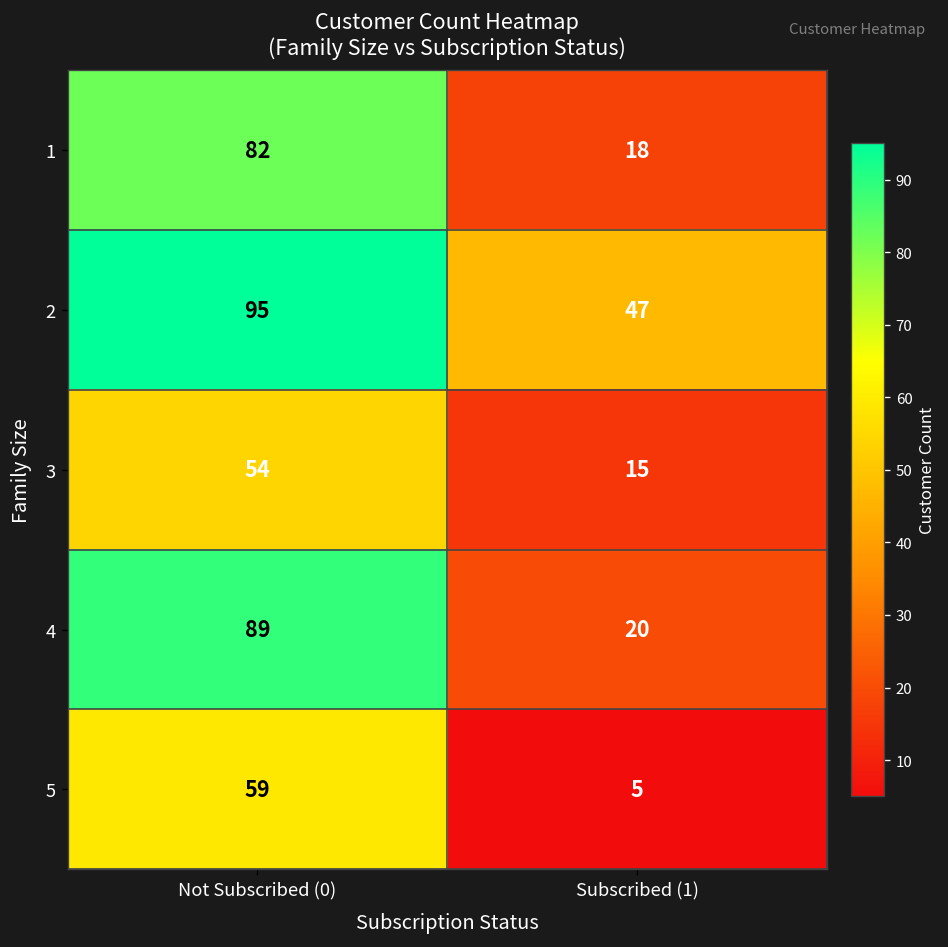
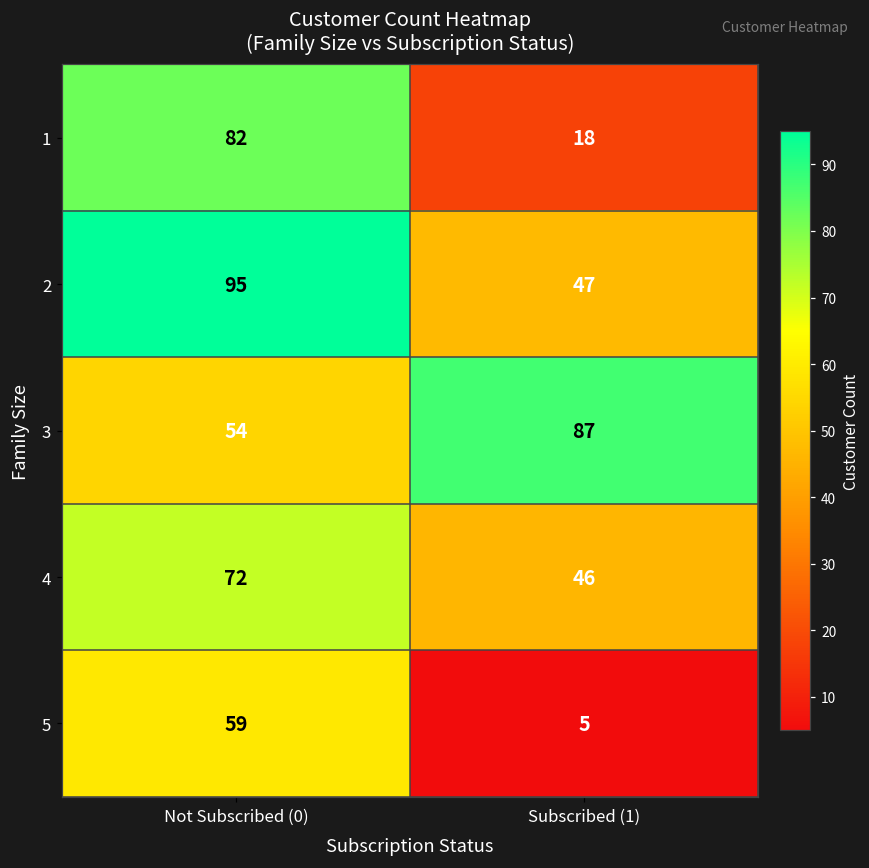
3, Subscribed (1): 15 -> 87
4, Not Subscribed (0): 89 -> 72
4, Subscribed (1): 20 -> 46
